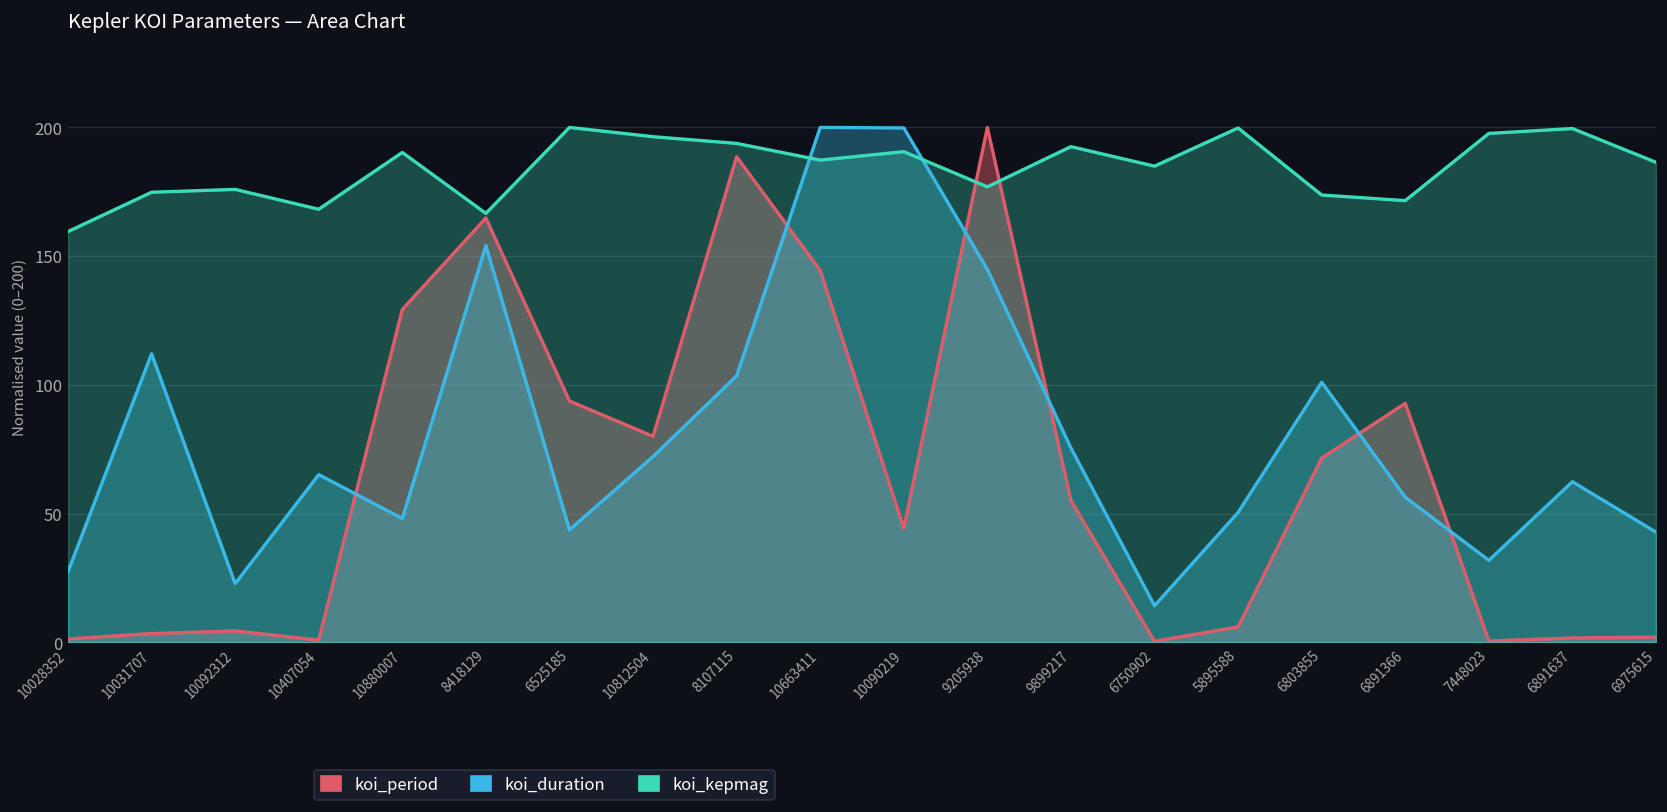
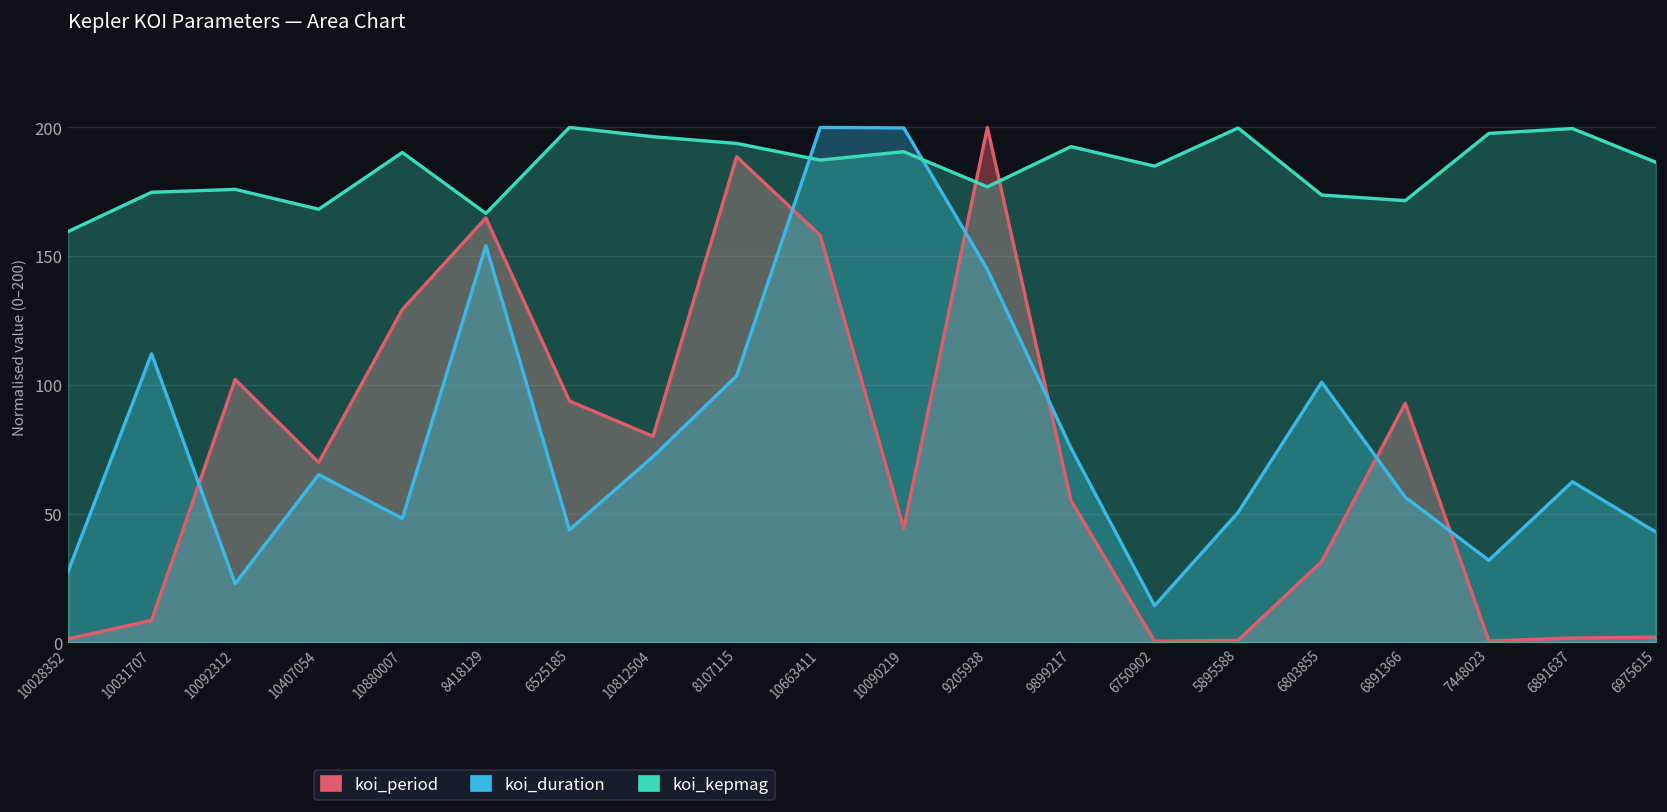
koi_period, 10031707: 3 -> 9
koi_period, 10092312: 4 -> 102
koi_period, 10407054: 1 -> 70
koi_period, 10663411: 144 -> 158
koi_period, 5895588: 6 -> 1
koi_period, 6803855: 72 -> 31
